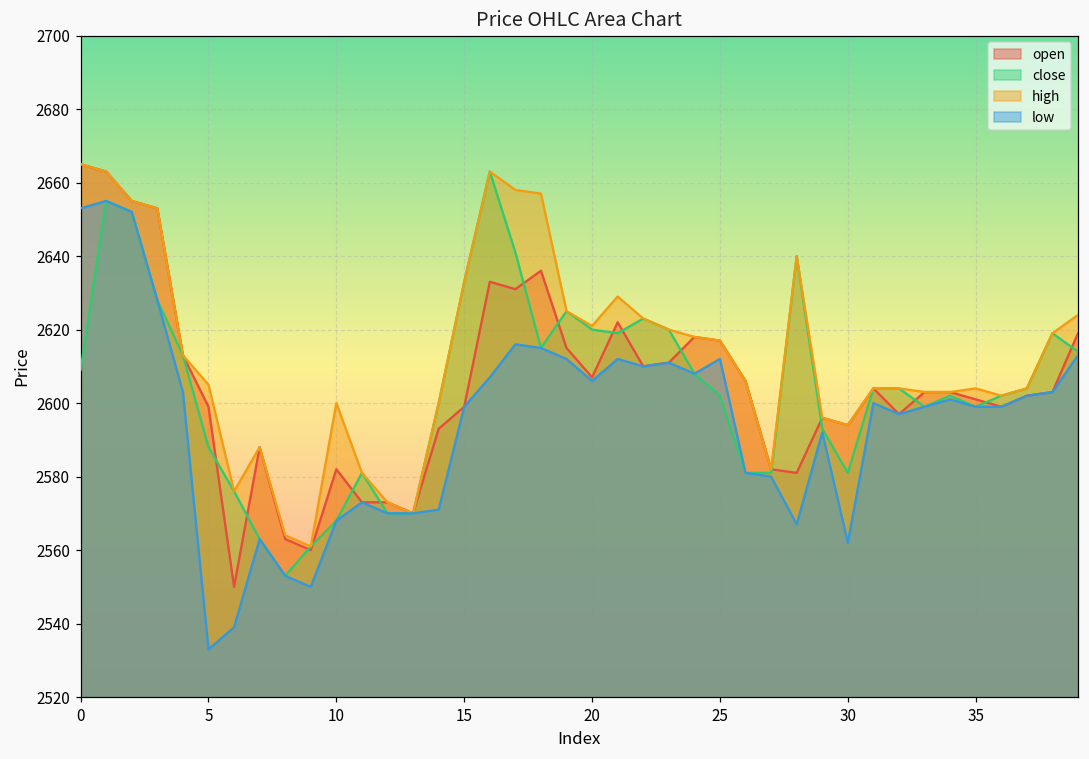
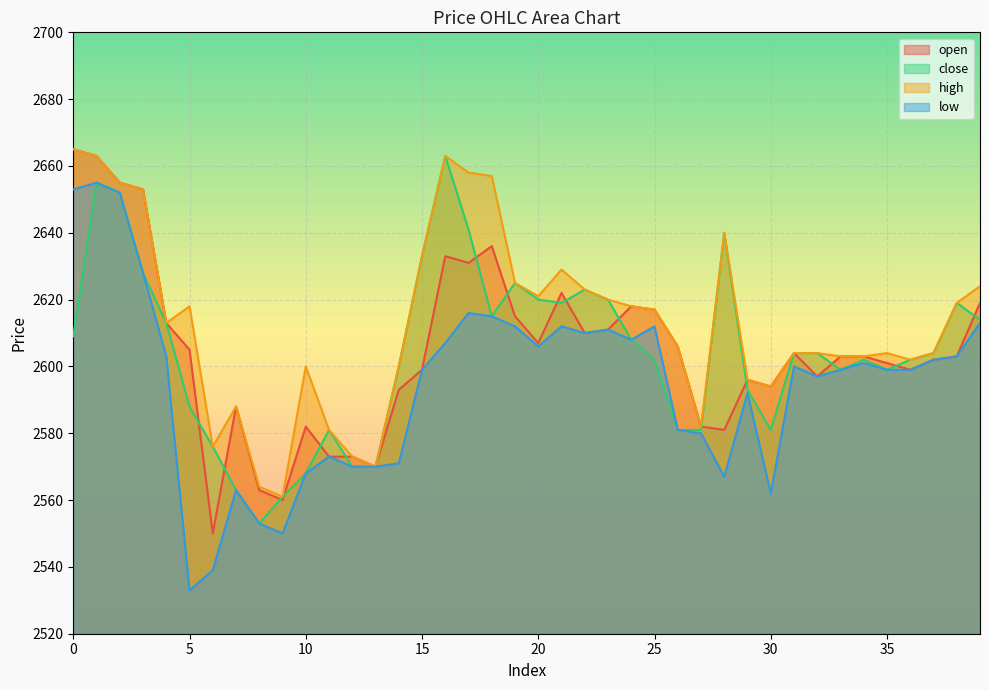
open, 5: 2599 -> 2605
high, 5: 2605 -> 2618
